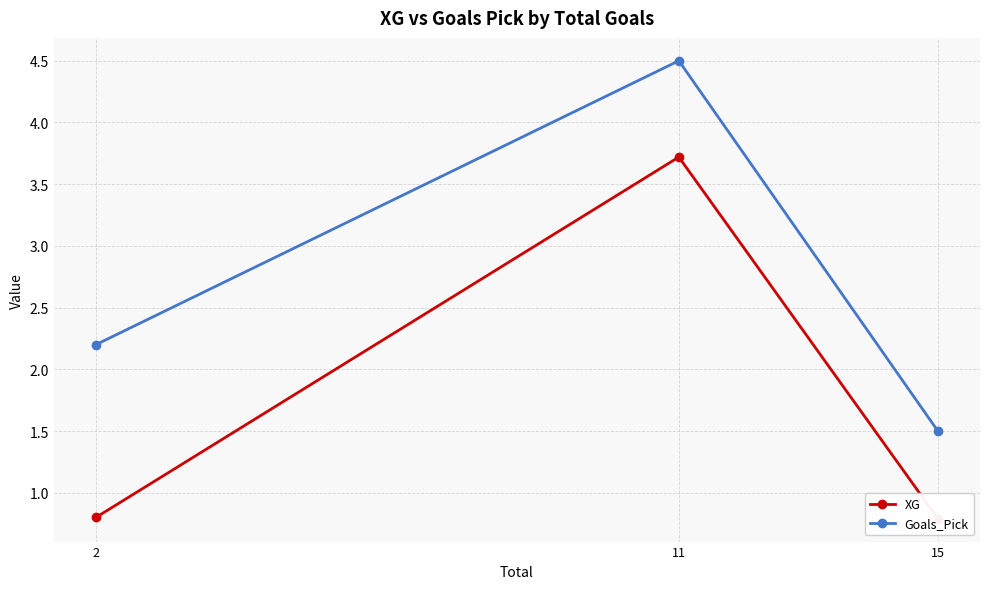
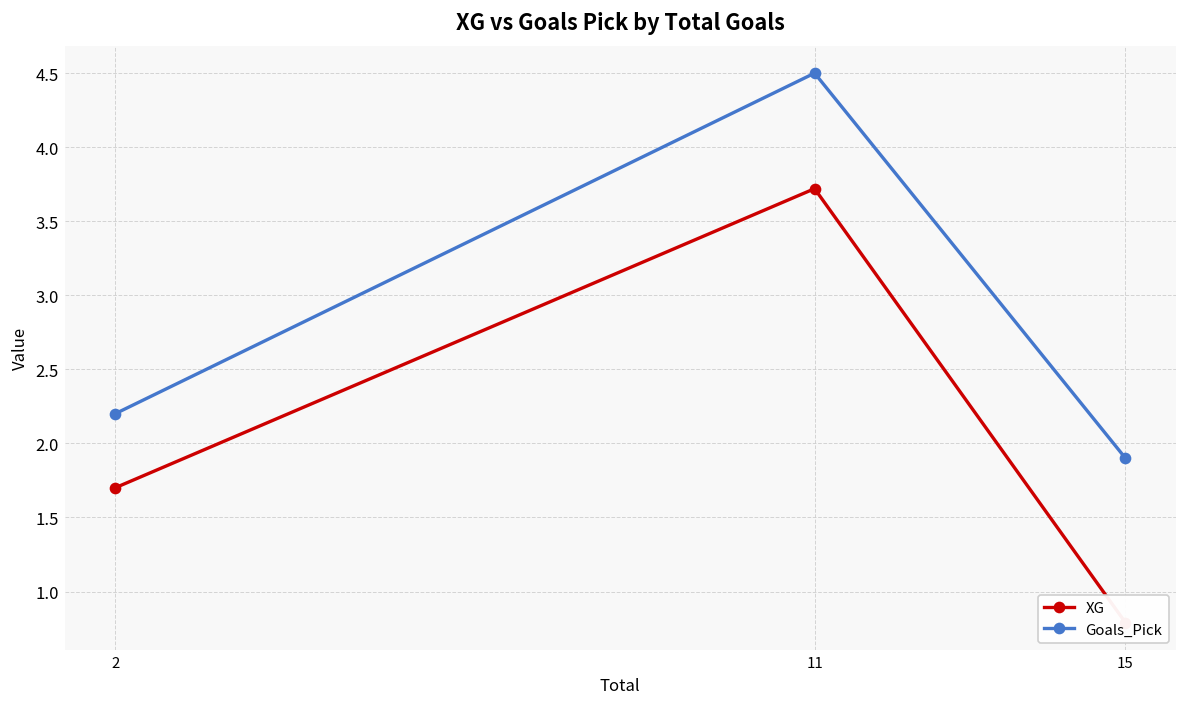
XG, 2: 0.8 -> 1.7
Goals_Pick, 15: 1.5 -> 1.9
